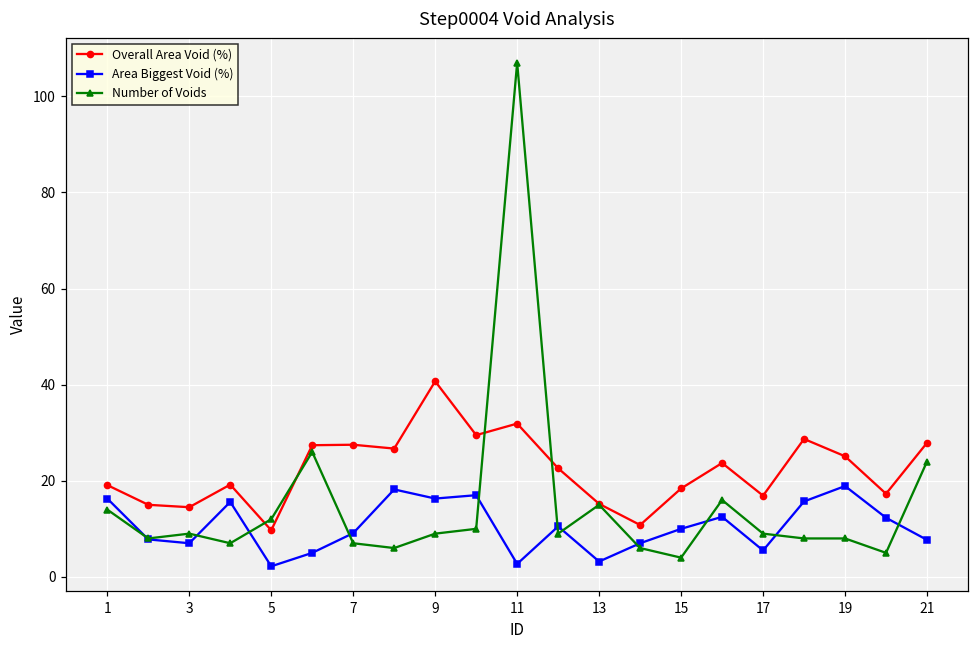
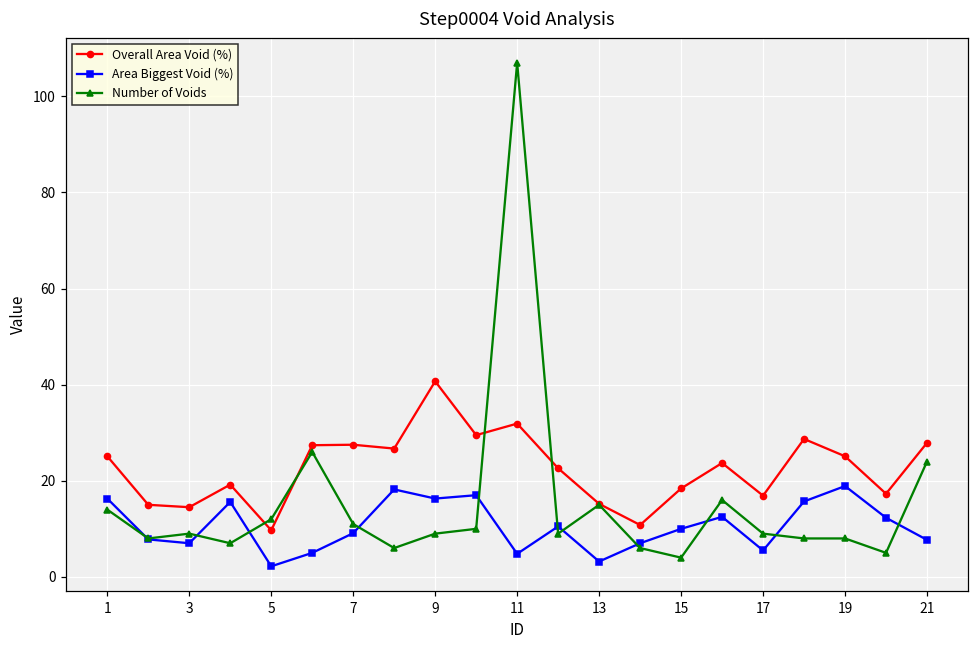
Overall Area Void (%), 1: 19 -> 25
Number of Voids, 7: 7 -> 11
Area Biggest Void (%), 11: 3 -> 5
